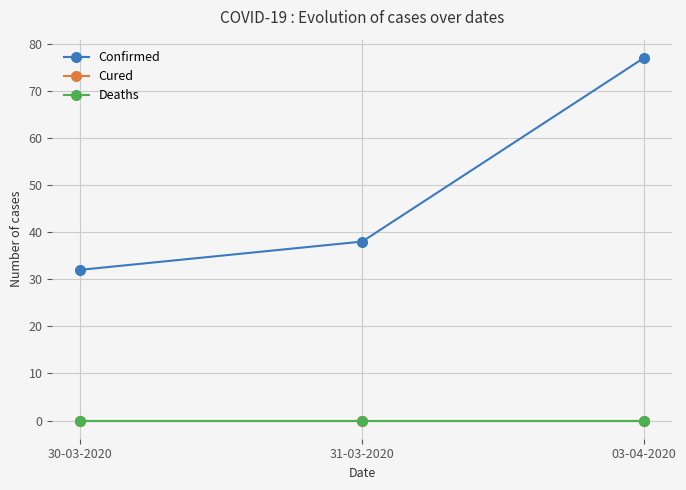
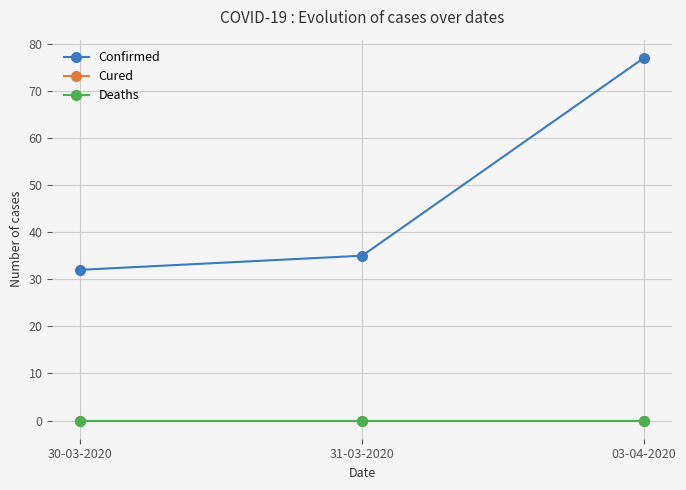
Confirmed, 31-03-2020: 38 -> 35
